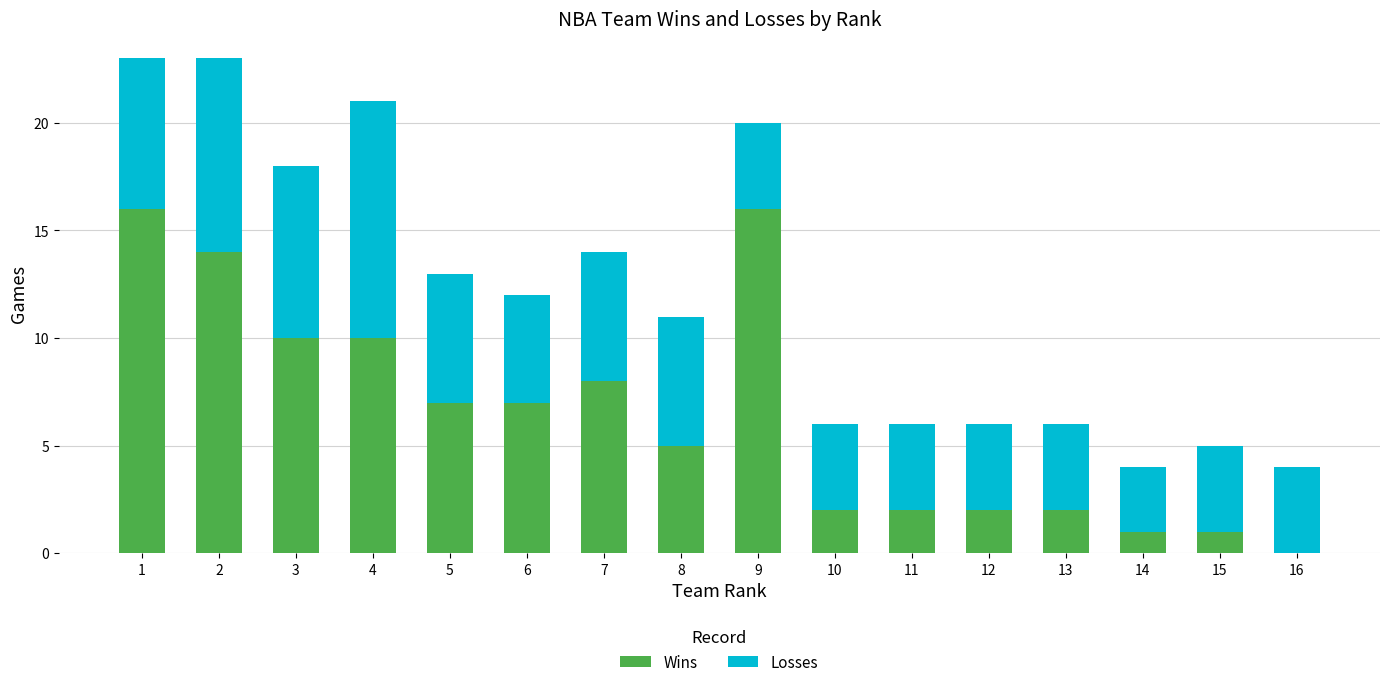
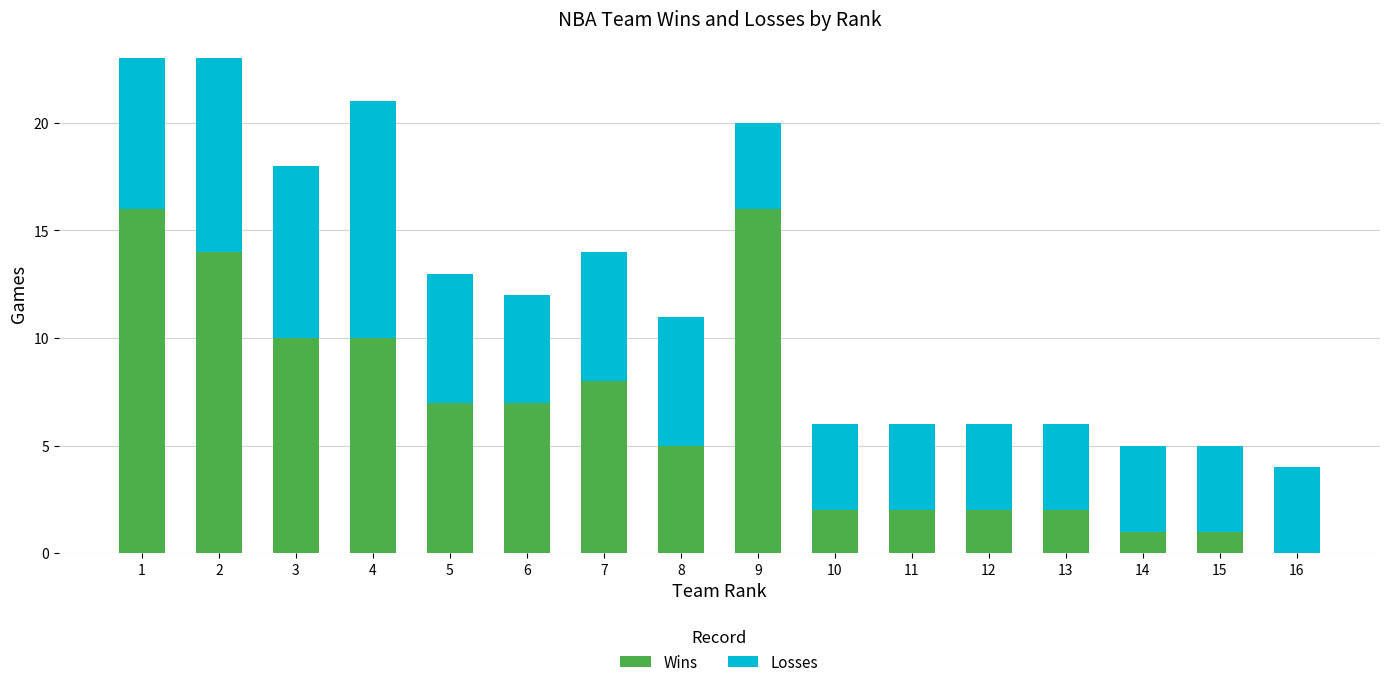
Losses, 14: 3 -> 4
